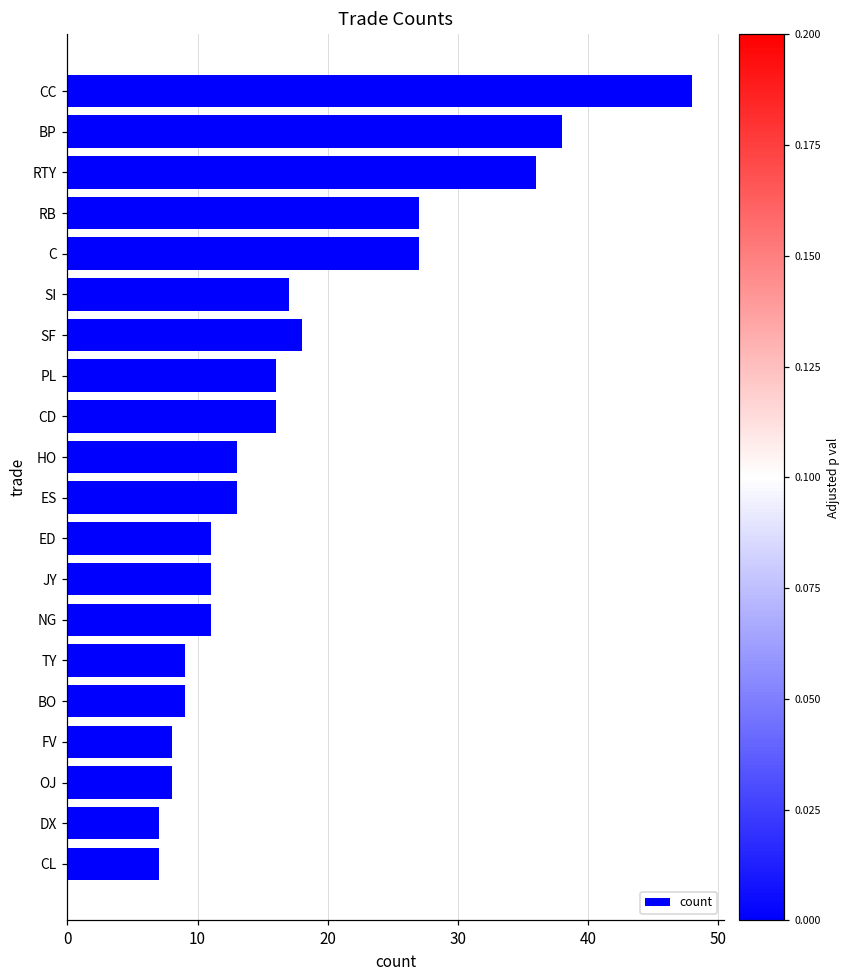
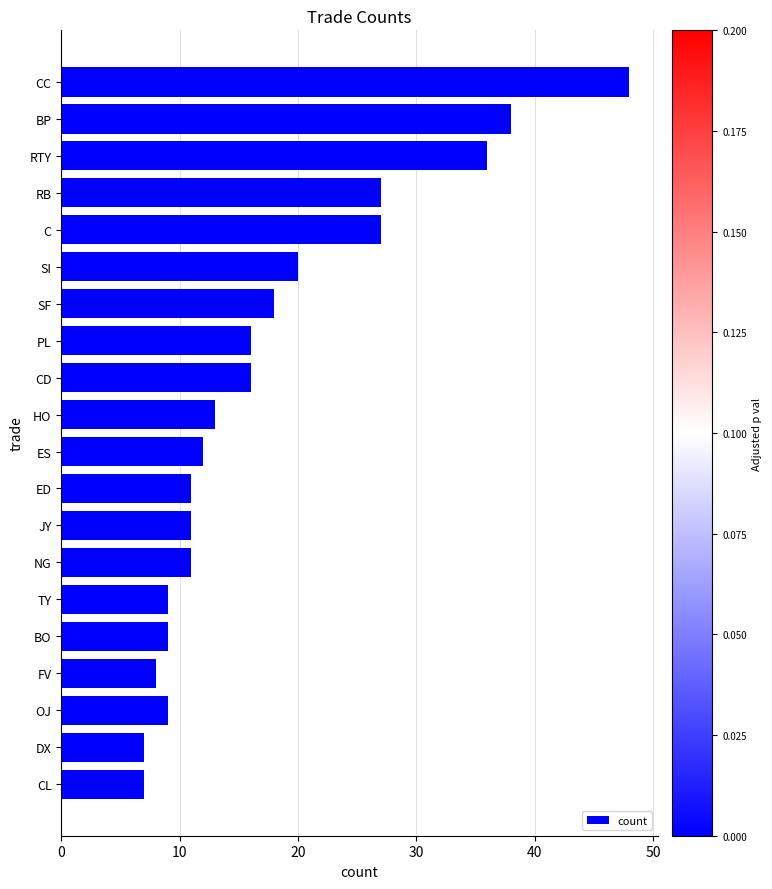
SI: 17 -> 20
ES: 13 -> 12
OJ: 8 -> 9
